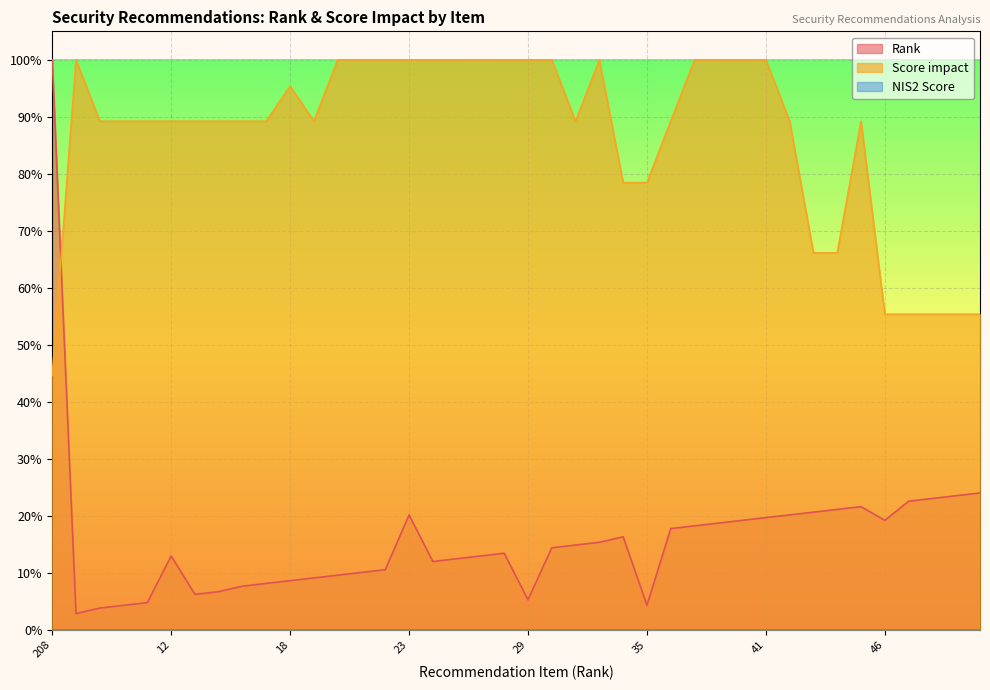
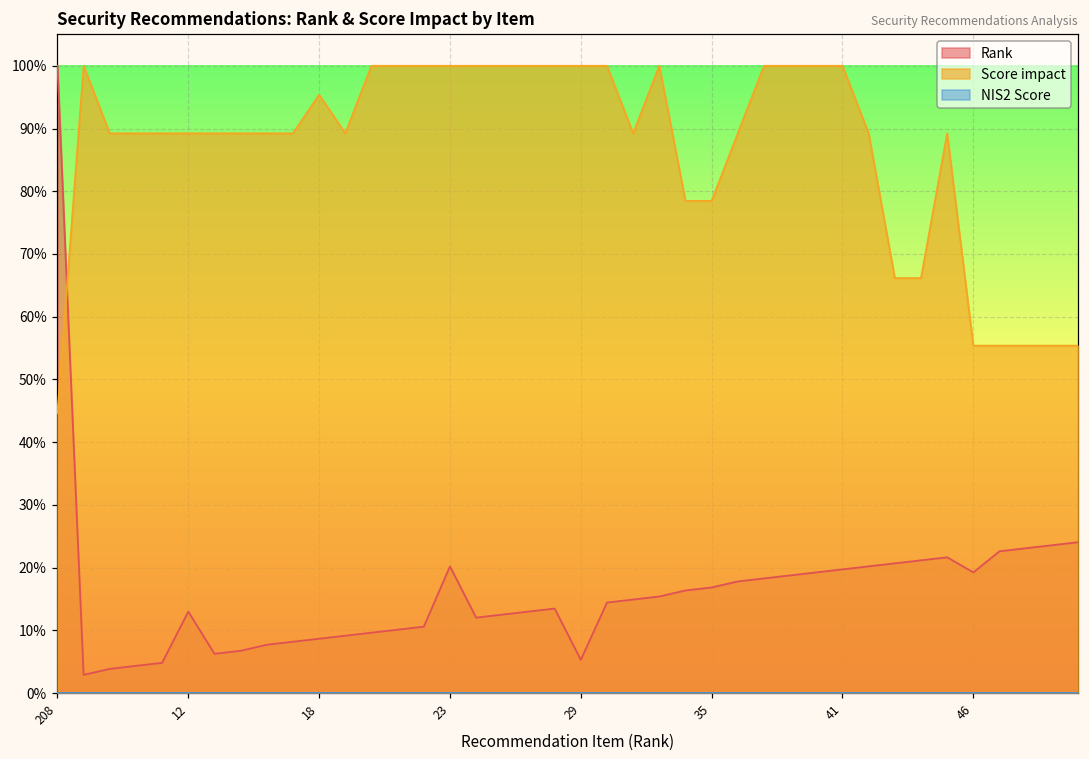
Rank, 35: 4% -> 17%
